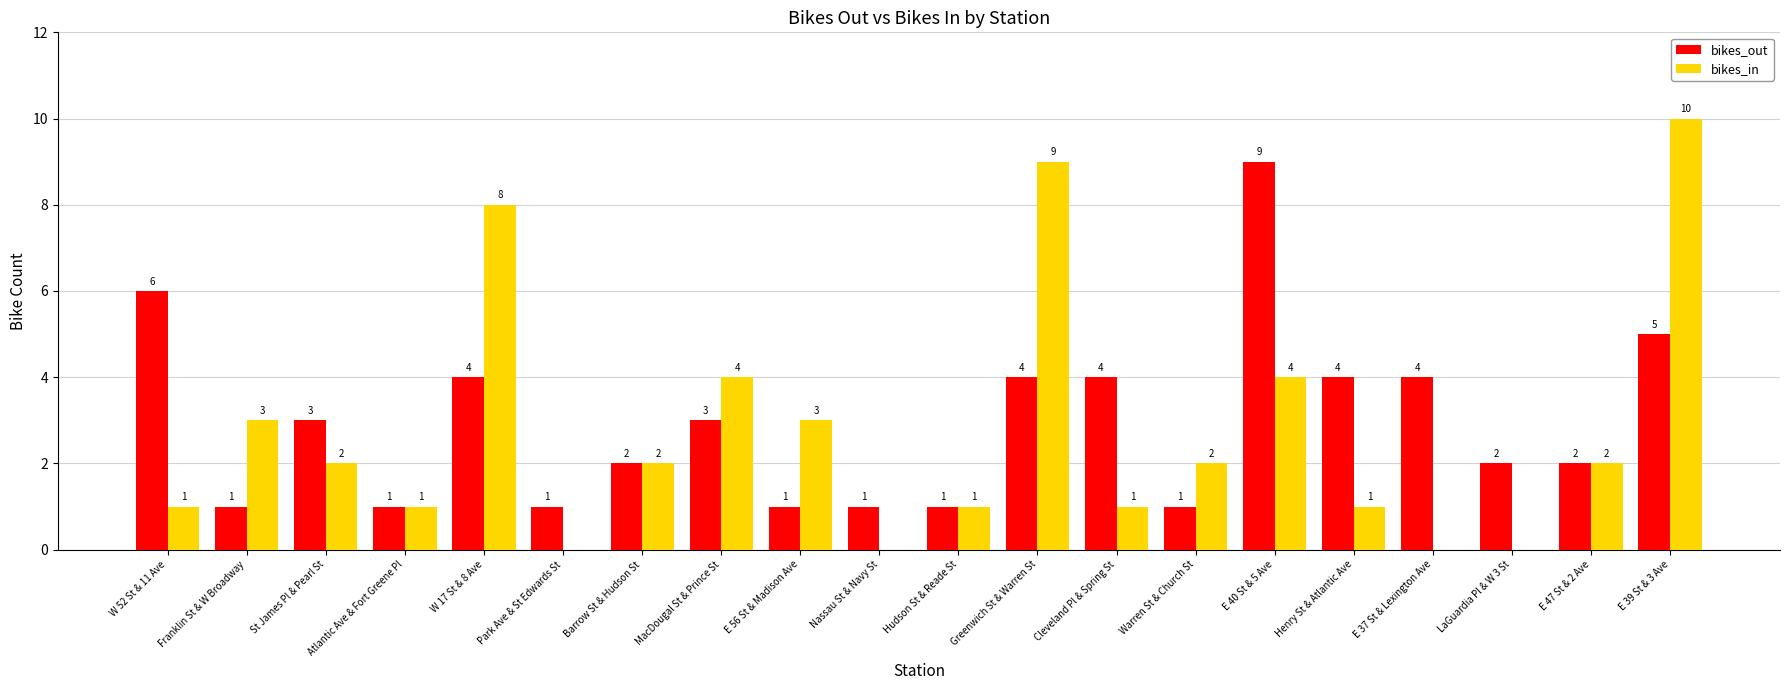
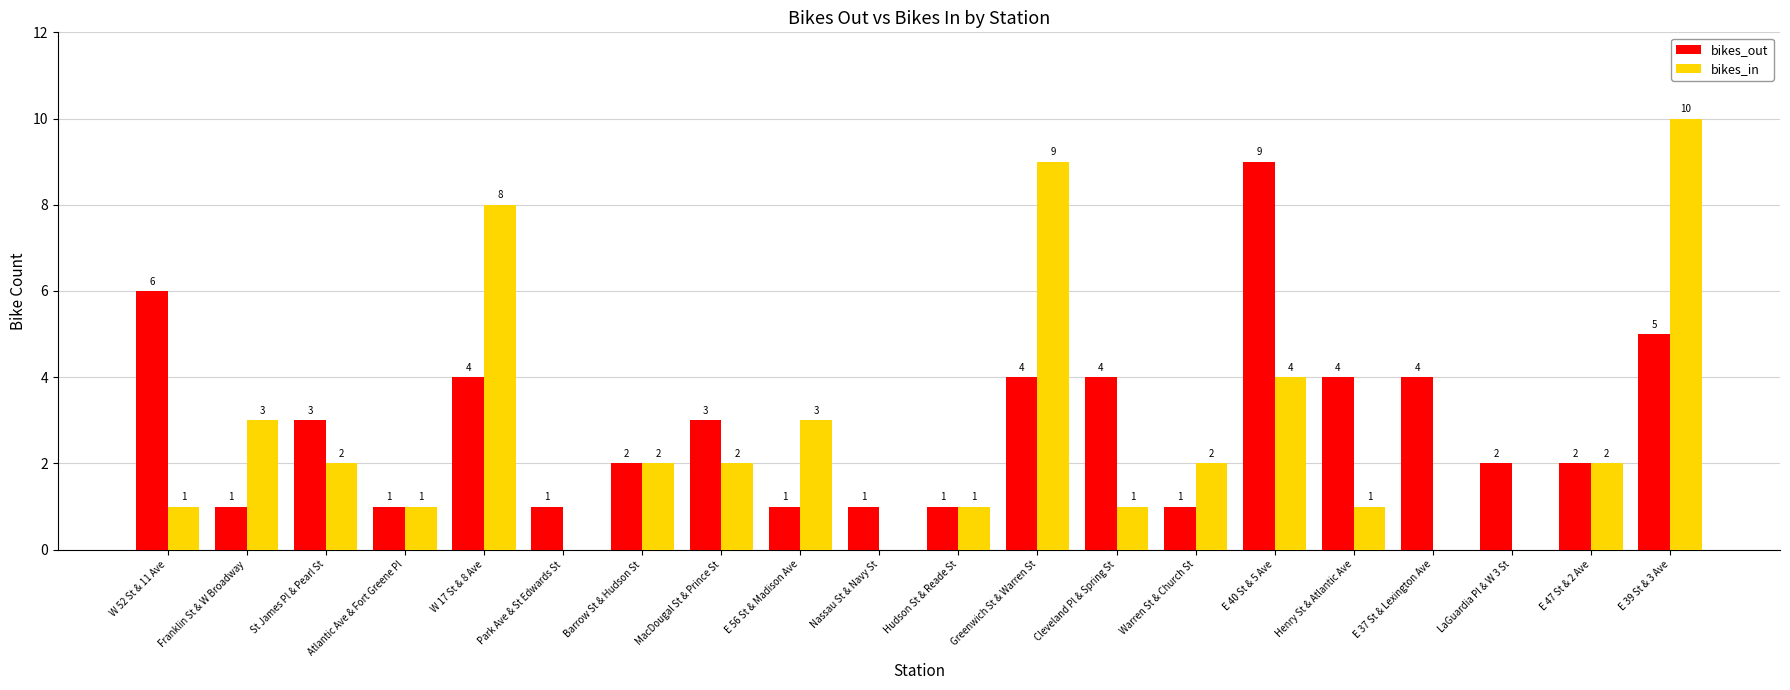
bikes_in, MacDougal St & Prince St: 4 -> 2
